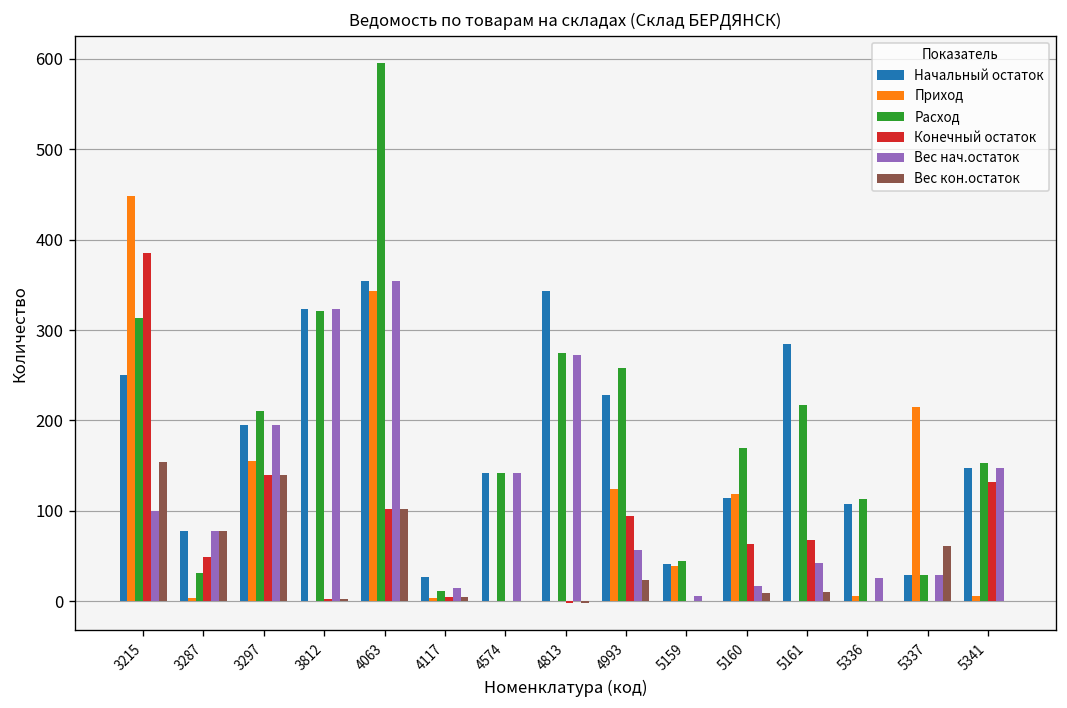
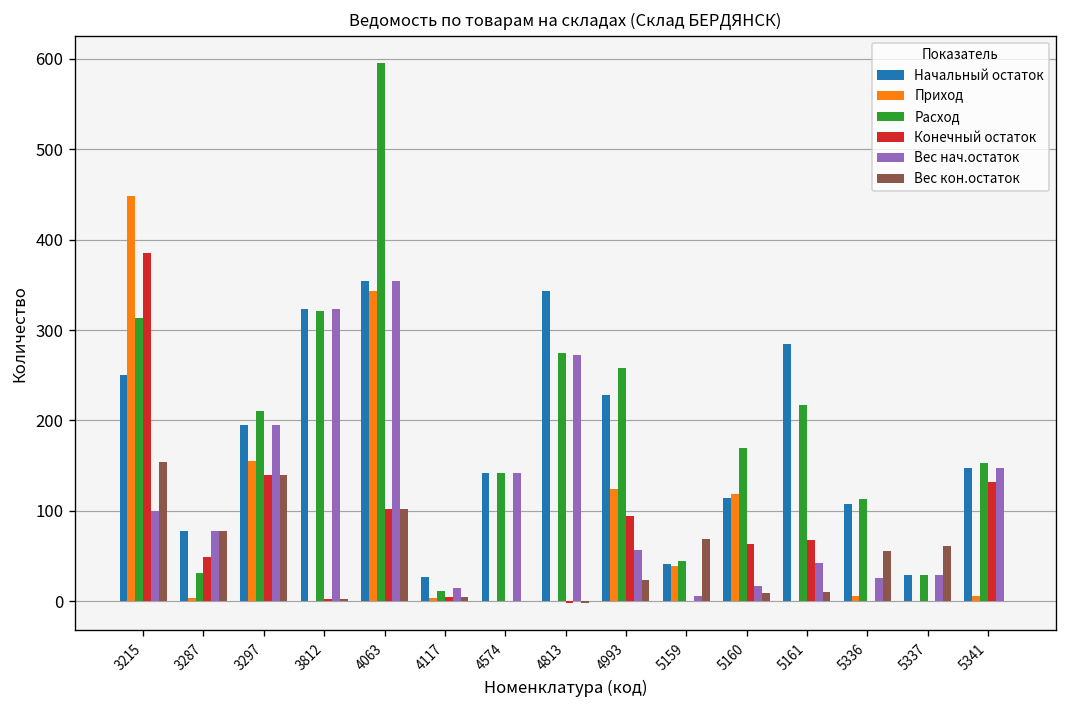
Вес кон.остаток, 5159: 0 -> 70
Вес кон.остаток, 5336: 0 -> 60
Приход, 5337: 220 -> 0
